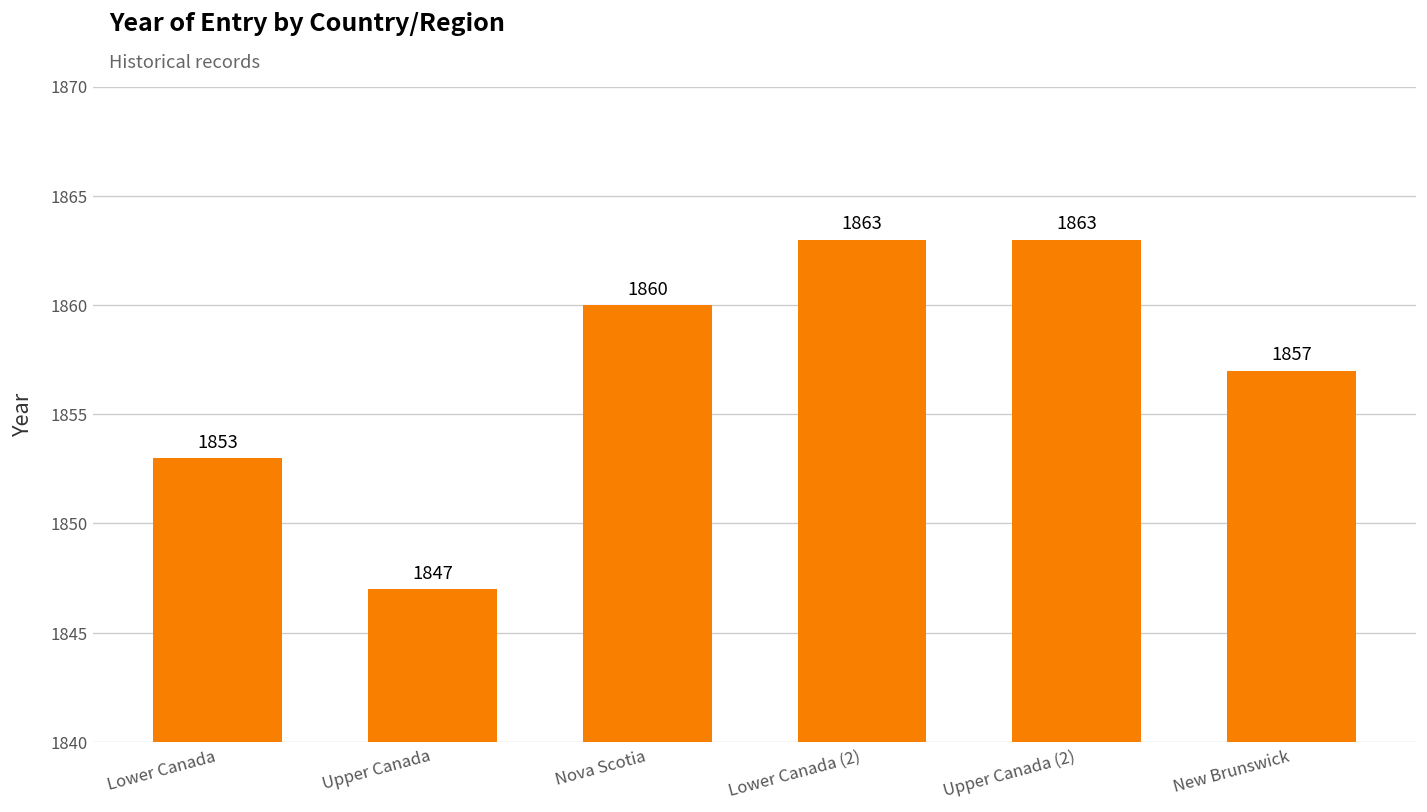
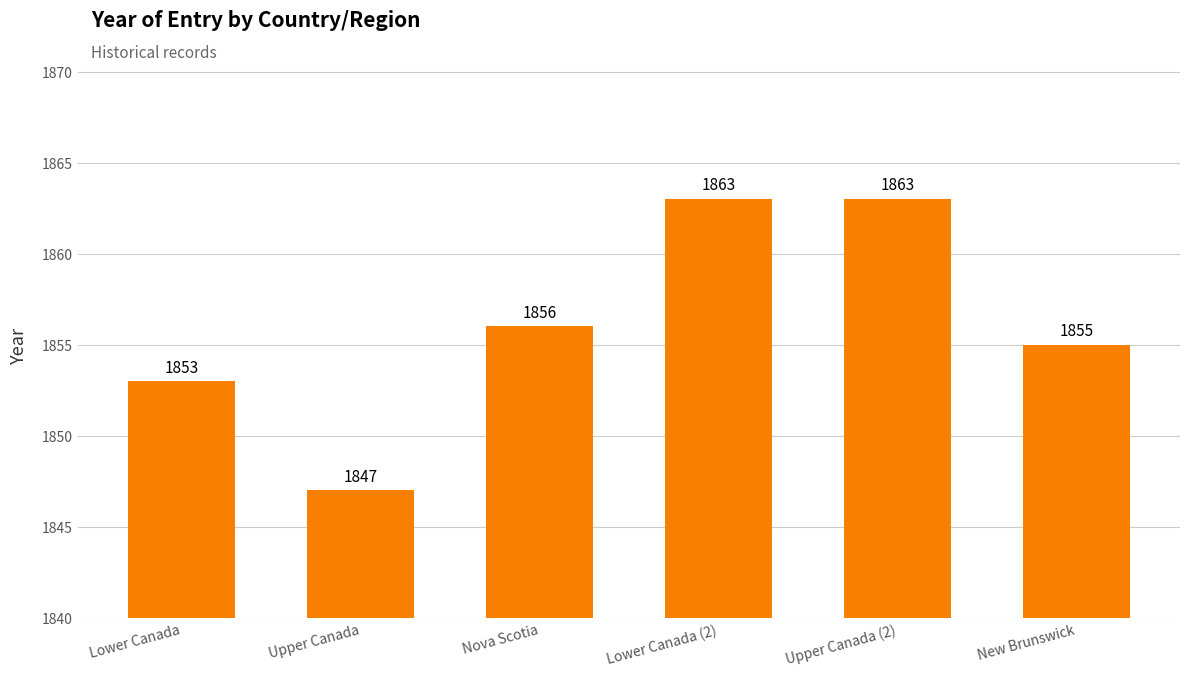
Nova Scotia: 1860 -> 1856
New Brunswick: 1857 -> 1855
